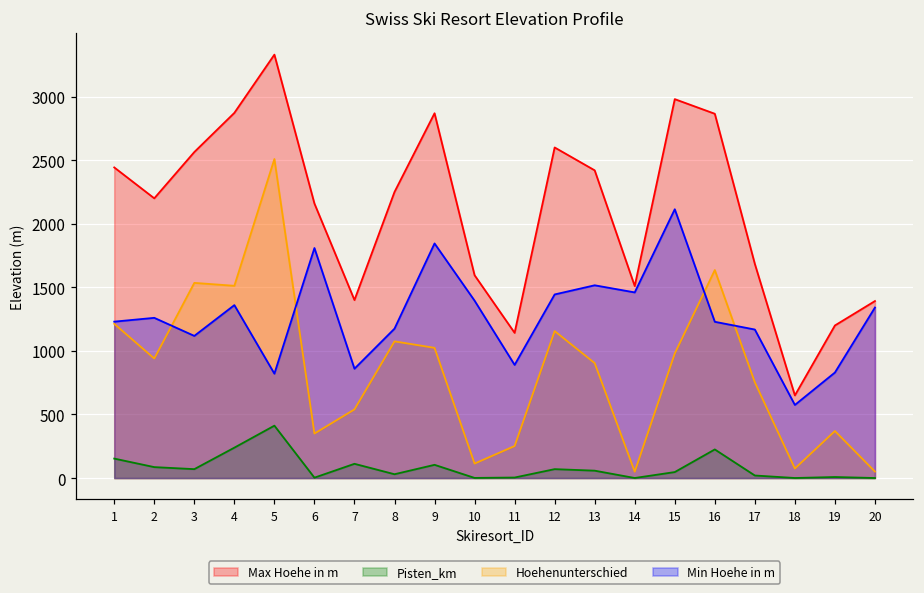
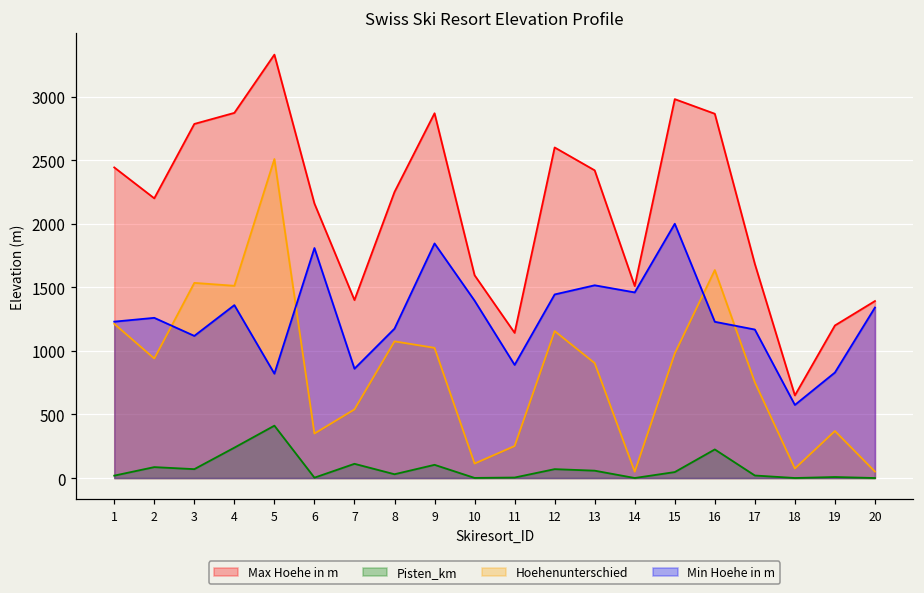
Pisten_km, 1: 150 -> 20
Max Hoehe in m, 3: 2560 -> 2790
Min Hoehe in m, 15: 2110 -> 2000
